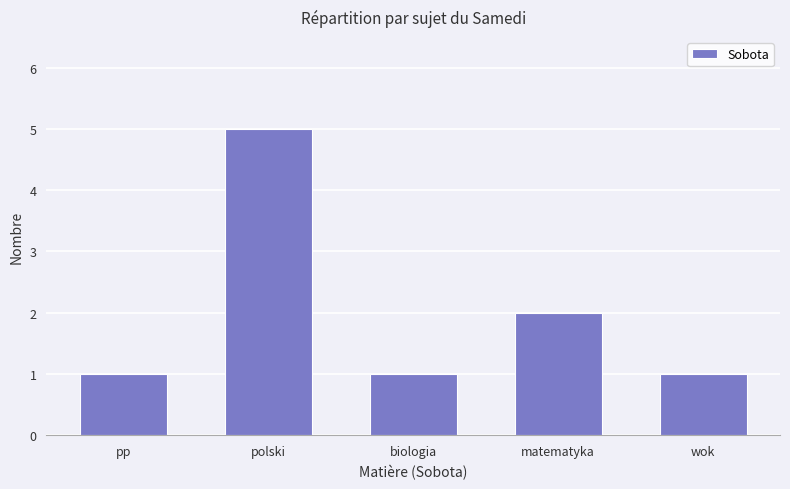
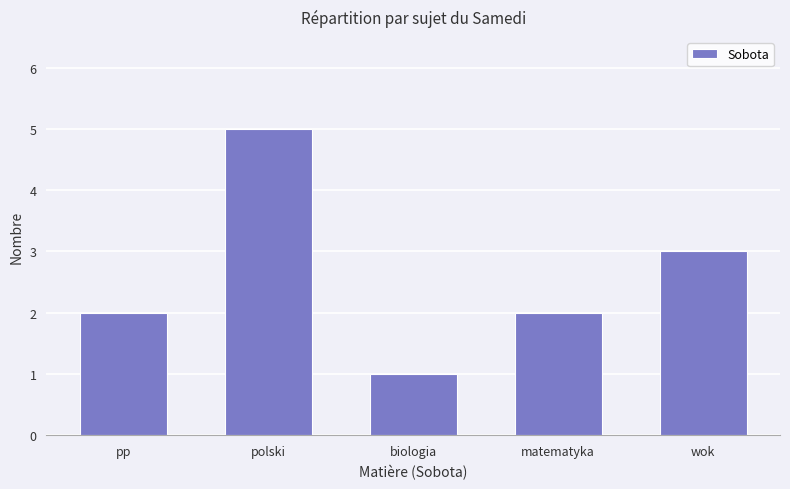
pp: 1 -> 2
wok: 1 -> 3
